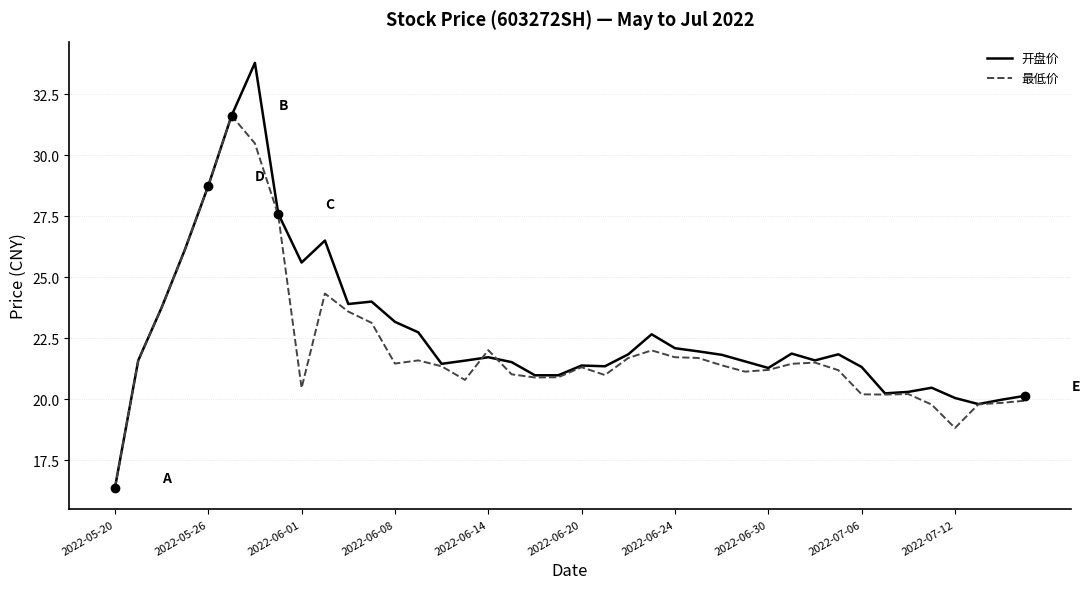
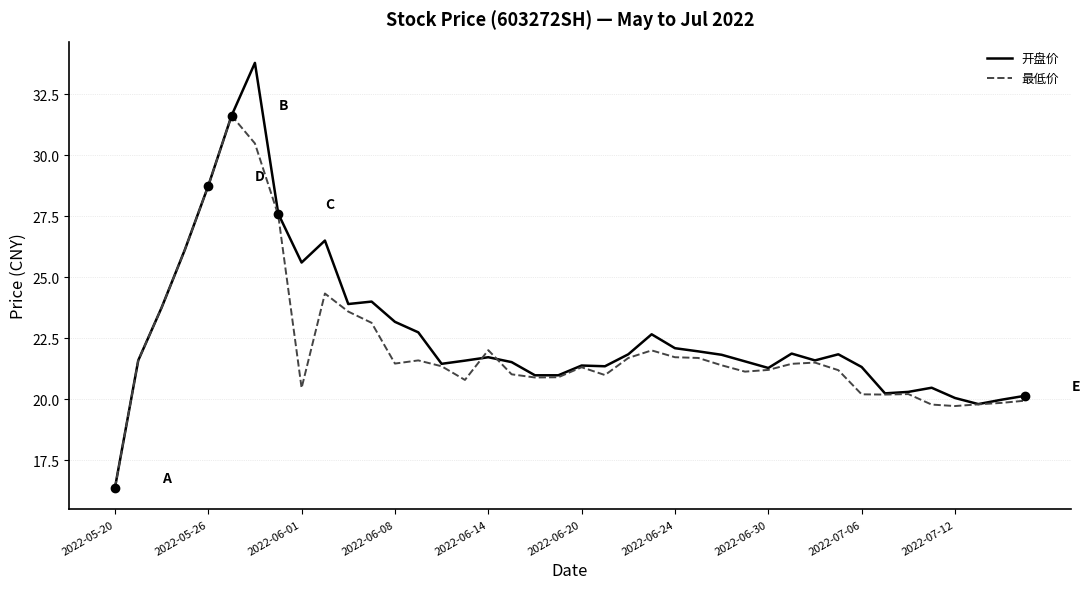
最低价, 2022-07-12: 18.8 -> 19.7
